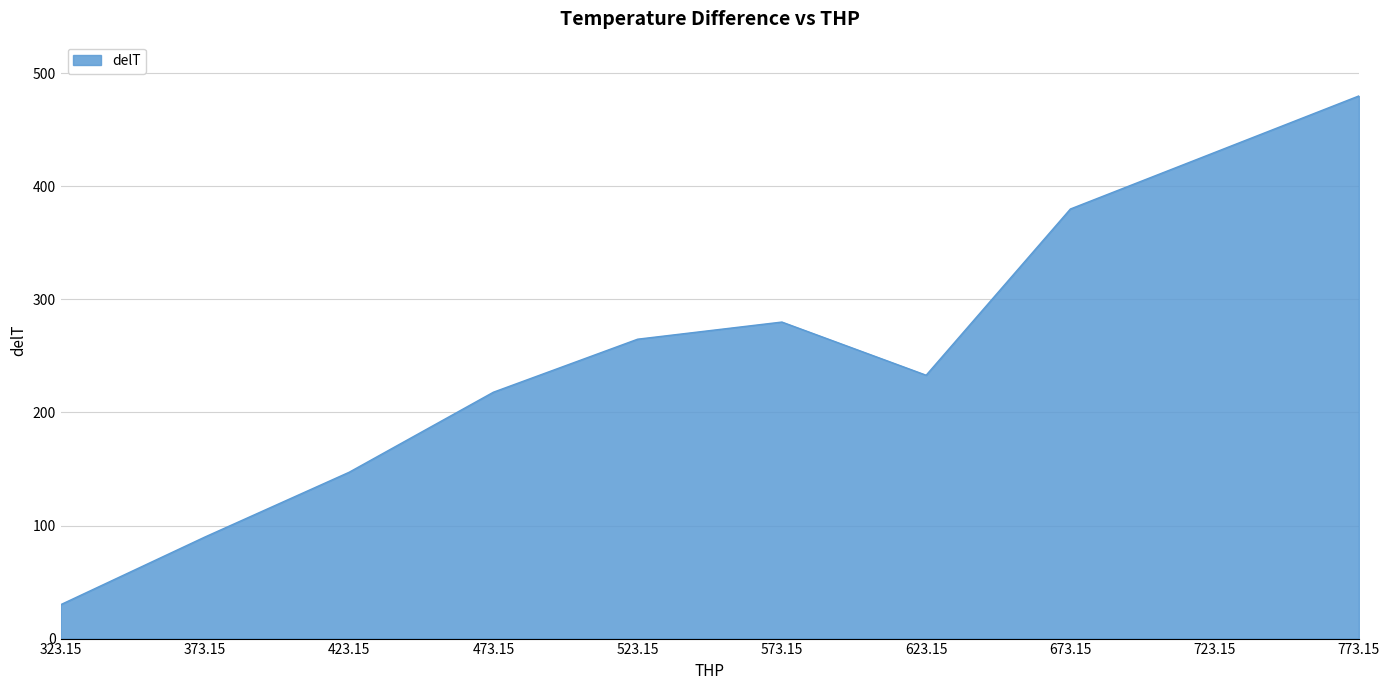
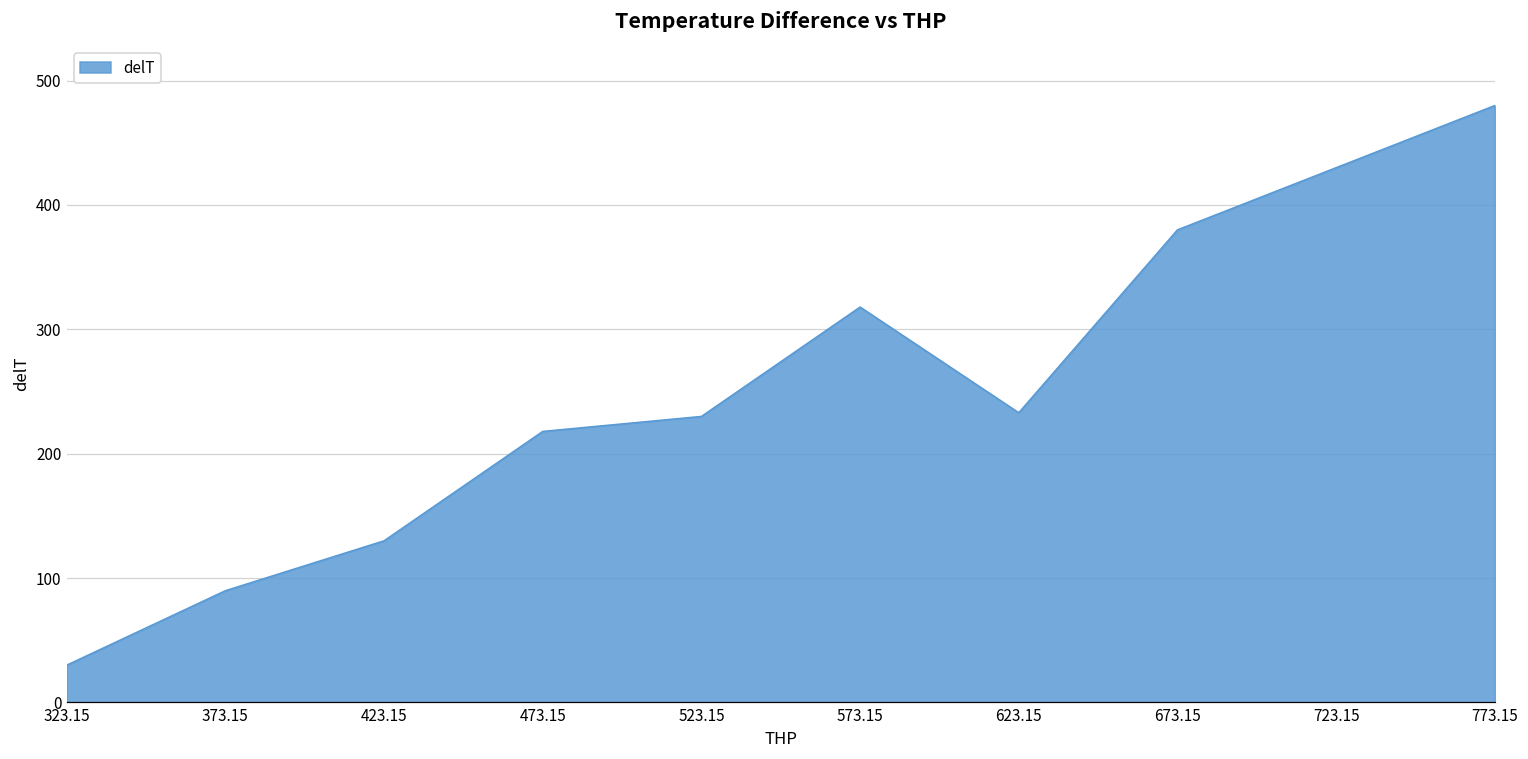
423.15: 147 -> 130
523.15: 265 -> 230
573.15: 280 -> 318
